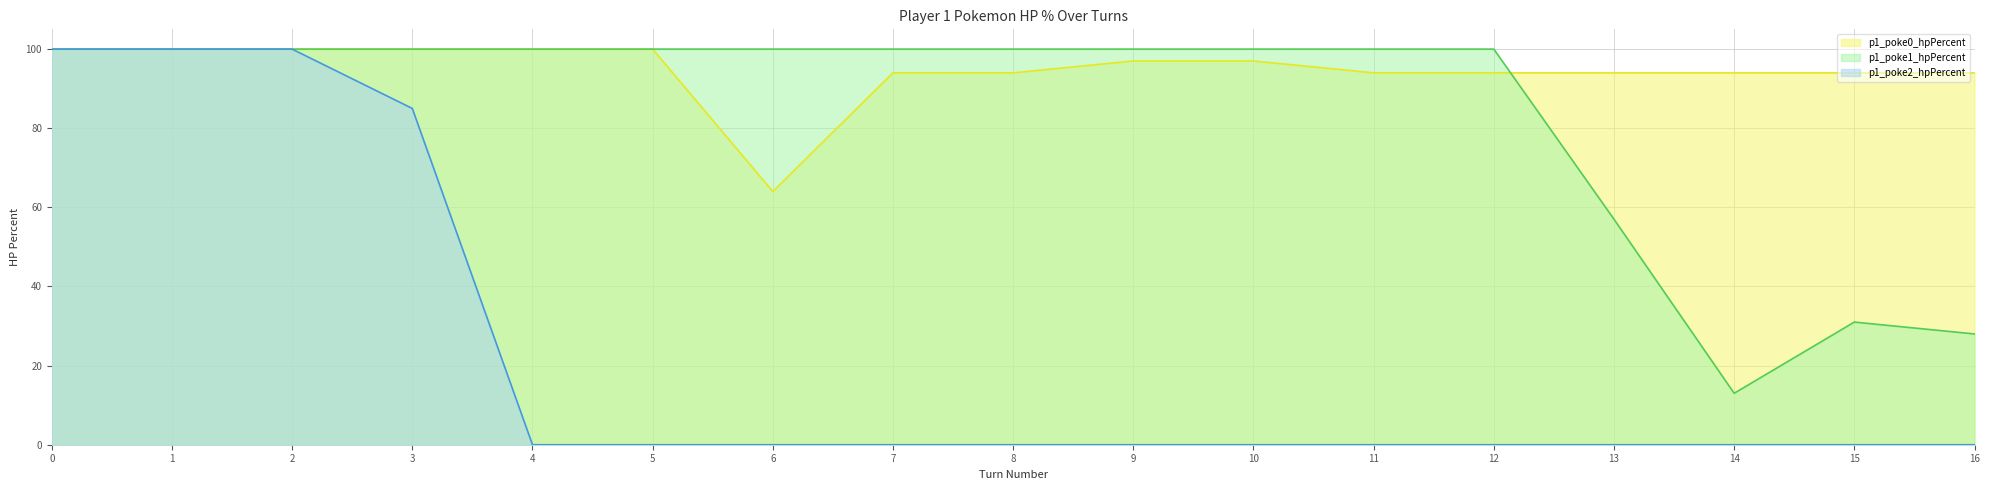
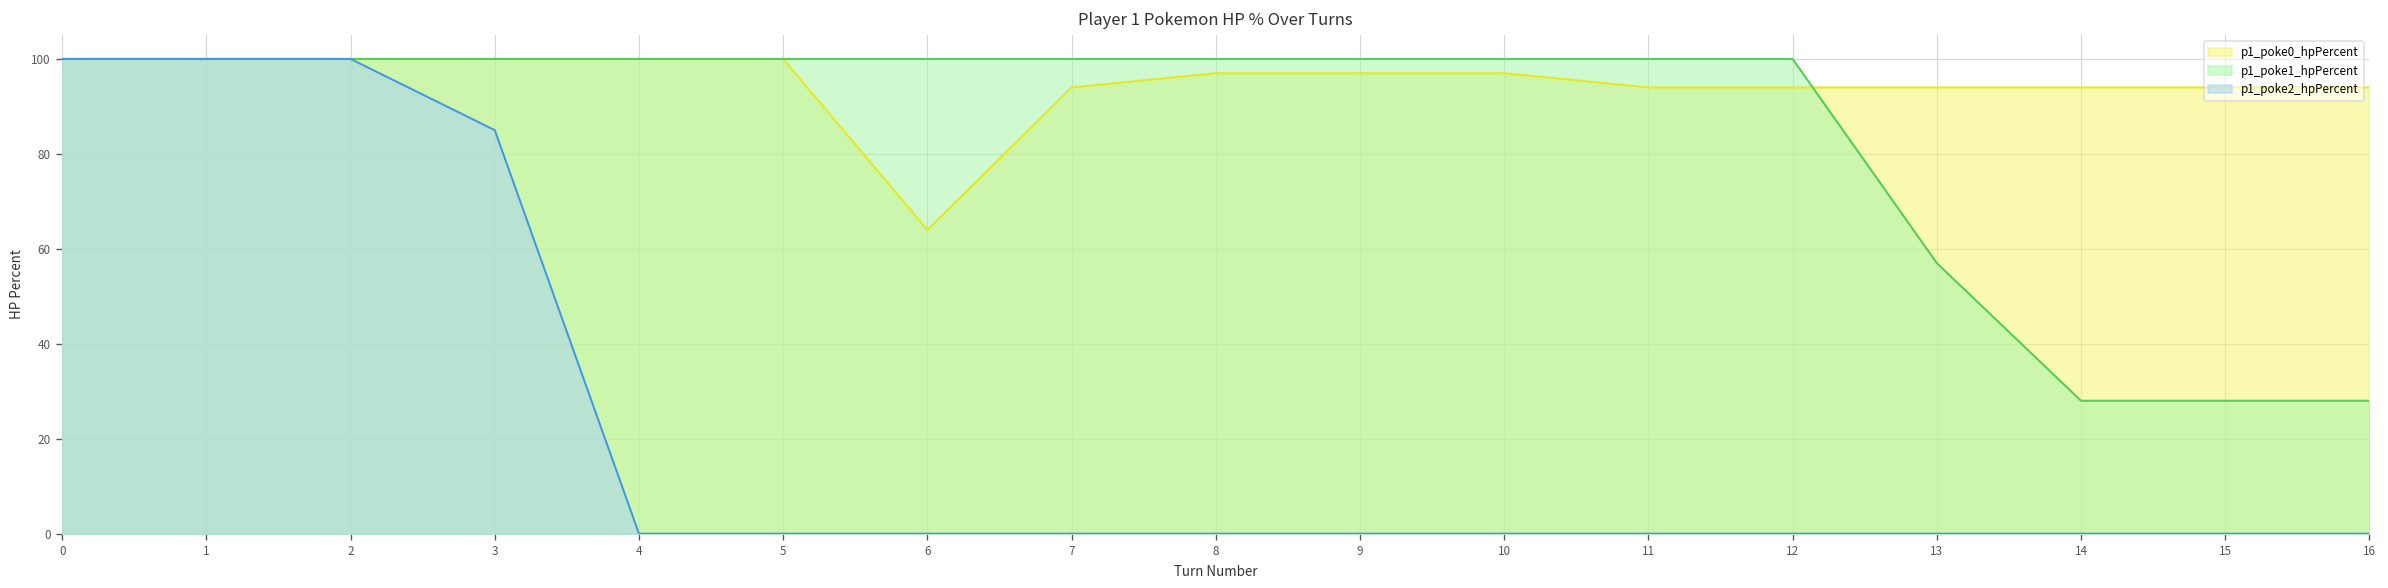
p1_poke0_hpPercent, 8: 94 -> 97
p1_poke1_hpPercent, 14: 13 -> 28
p1_poke1_hpPercent, 15: 31 -> 28
